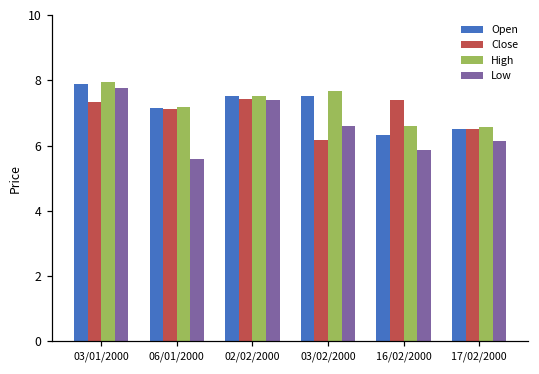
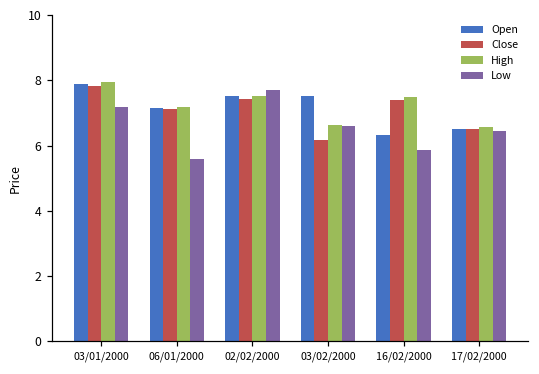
Close, 03/01/2000: 7.3 -> 7.8
Low, 03/01/2000: 7.8 -> 7.2
Low, 02/02/2000: 7.4 -> 7.7
High, 03/02/2000: 7.7 -> 6.6
High, 16/02/2000: 6.6 -> 7.5
Low, 17/02/2000: 6.1 -> 6.4
